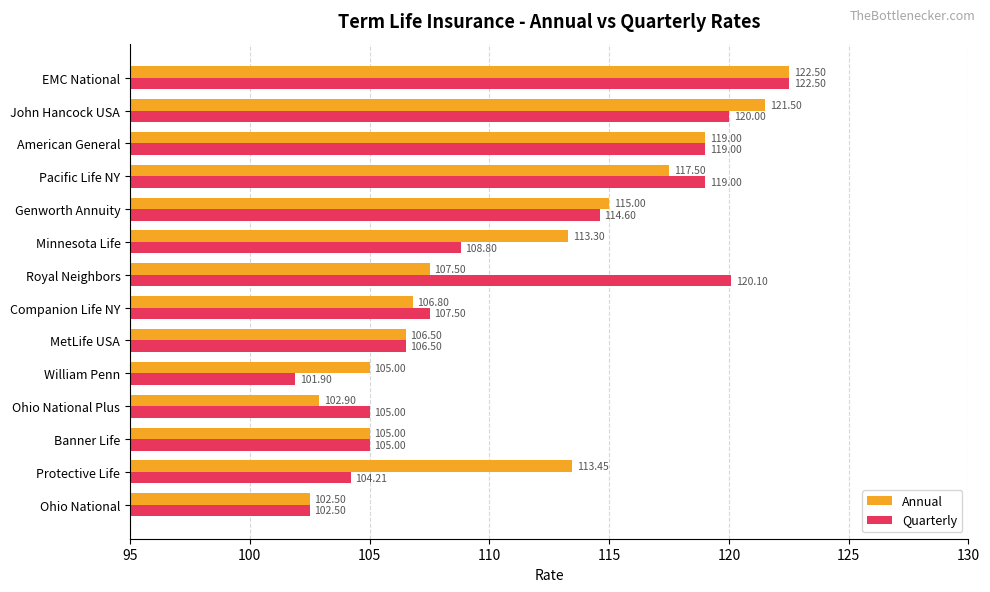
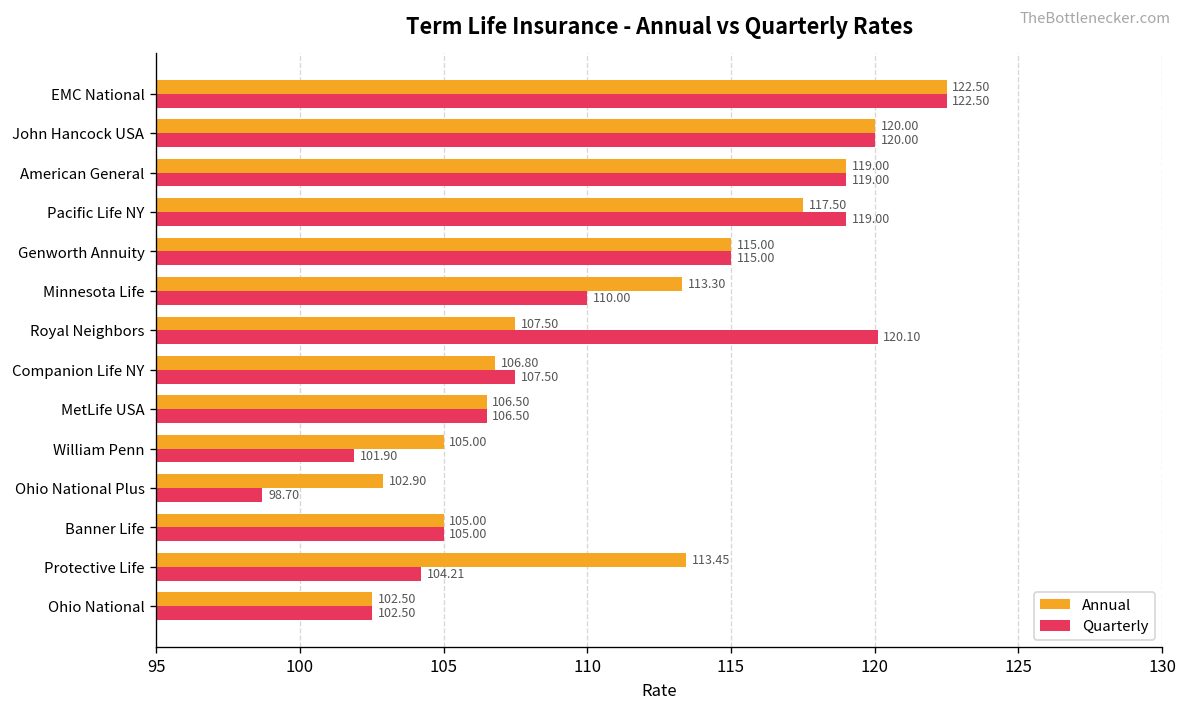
Annual, John Hancock USA: 121.50 -> 120.00
Quarterly, Genworth Annuity: 114.60 -> 115.00
Quarterly, Minnesota Life: 108.80 -> 110.00
Quarterly, Ohio National Plus: 105.00 -> 98.70
